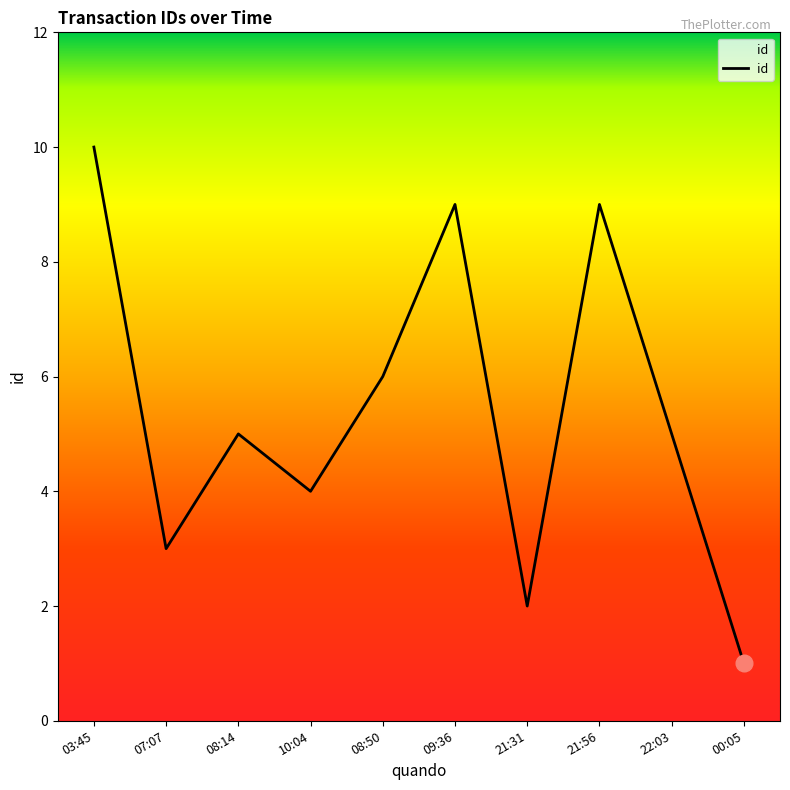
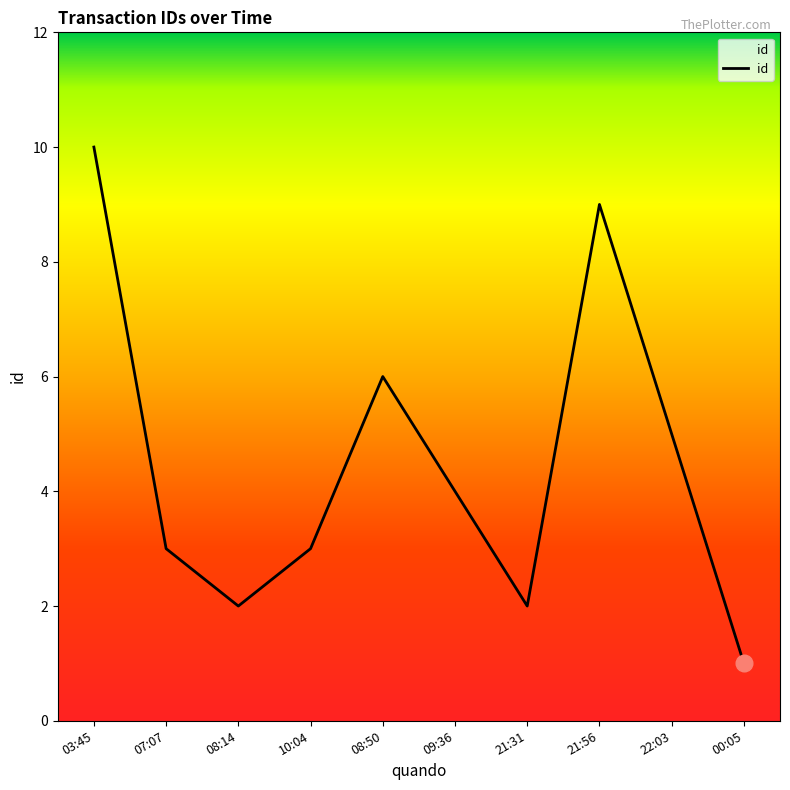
id, 08:14: 5 -> 2
id, 10:04: 4 -> 3
id, 09:36: 9 -> 4
